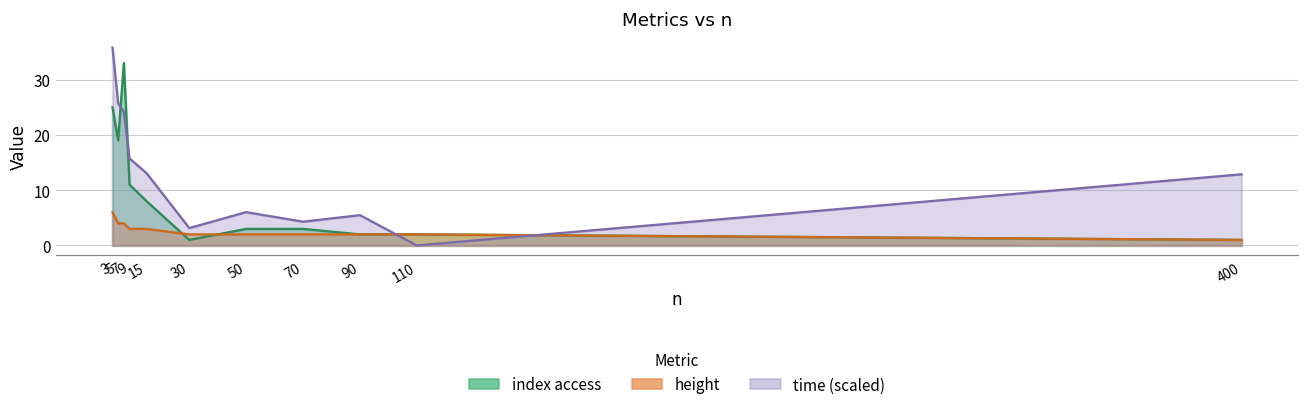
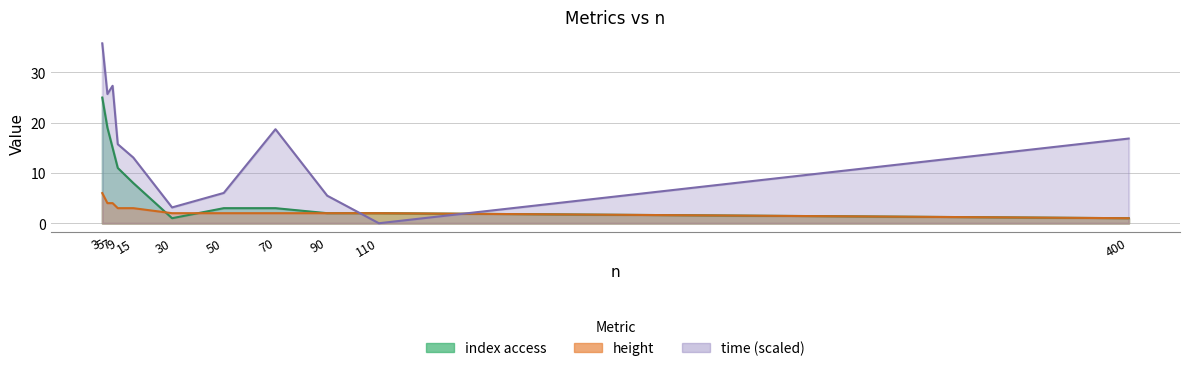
index access, 7: 33 -> 15
time (scaled), 7: 24 -> 27
time (scaled), 70: 4 -> 19
time (scaled), 400: 13 -> 17
